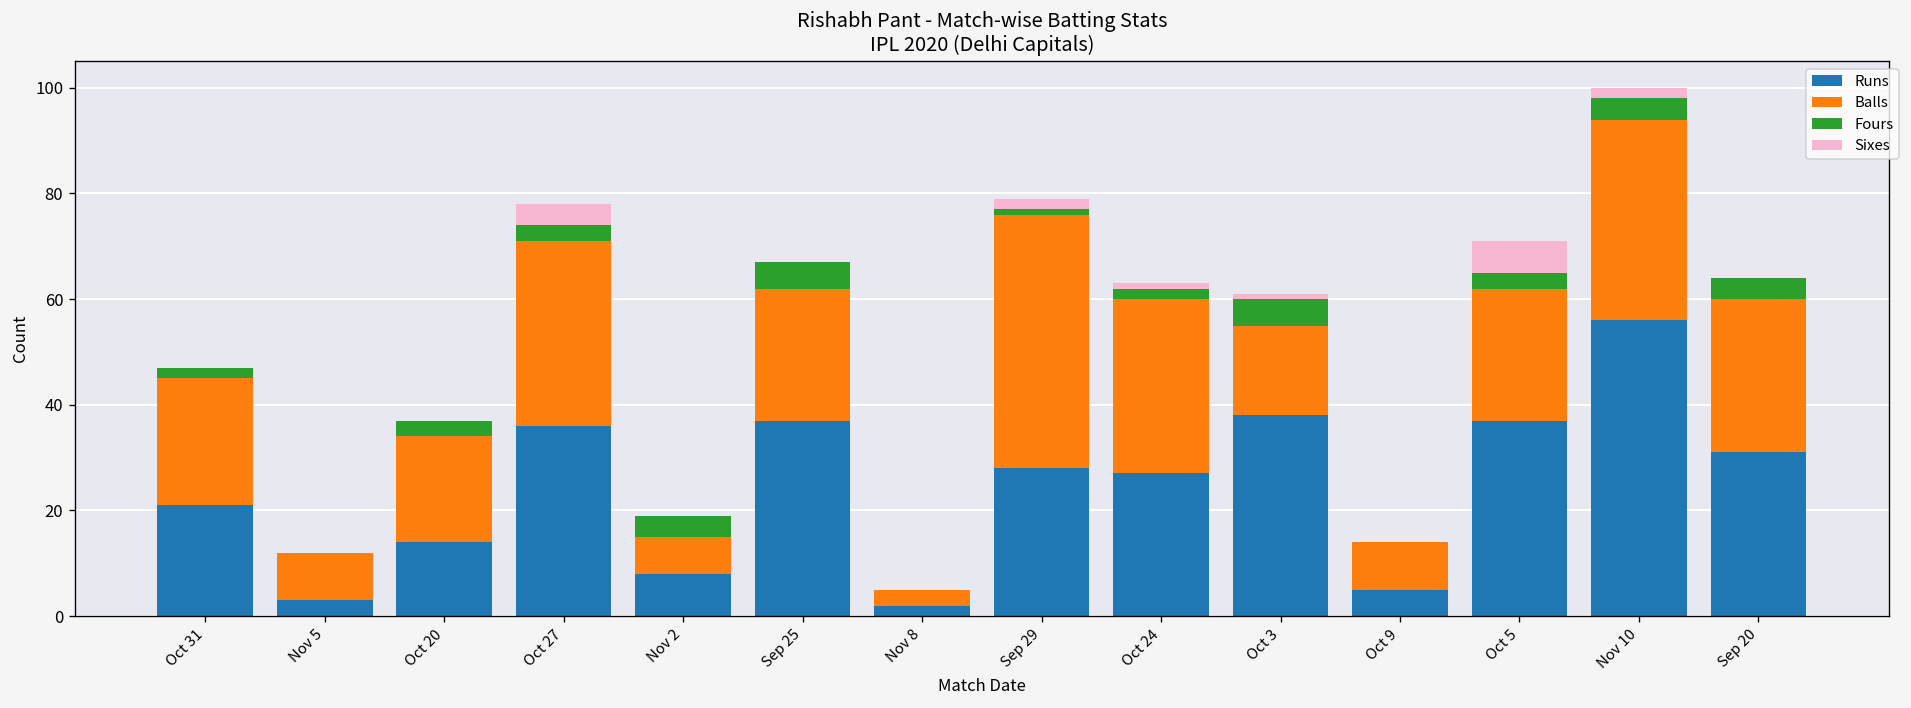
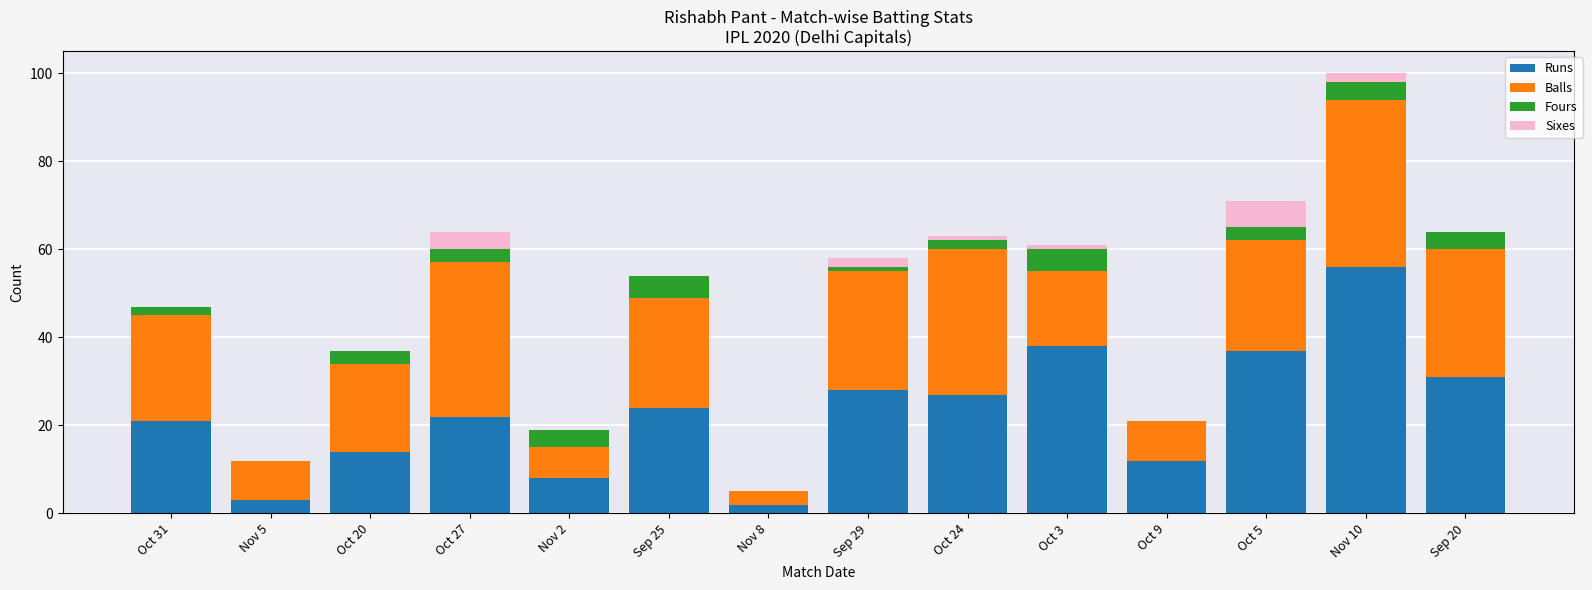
Runs, Oct 27: 36 -> 22
Runs, Sep 25: 37 -> 24
Balls, Sep 29: 48 -> 27
Runs, Oct 9: 5 -> 12
